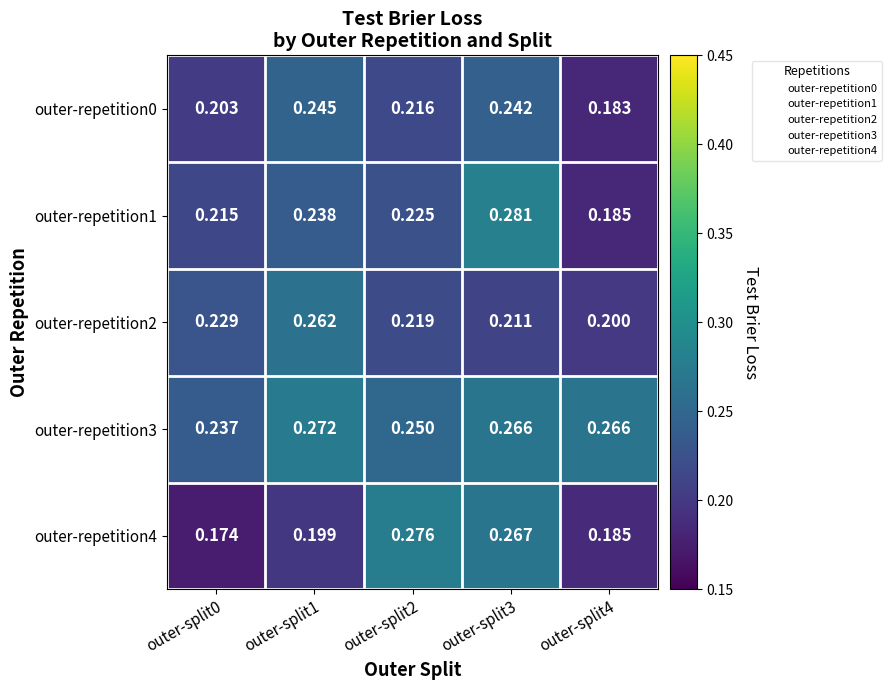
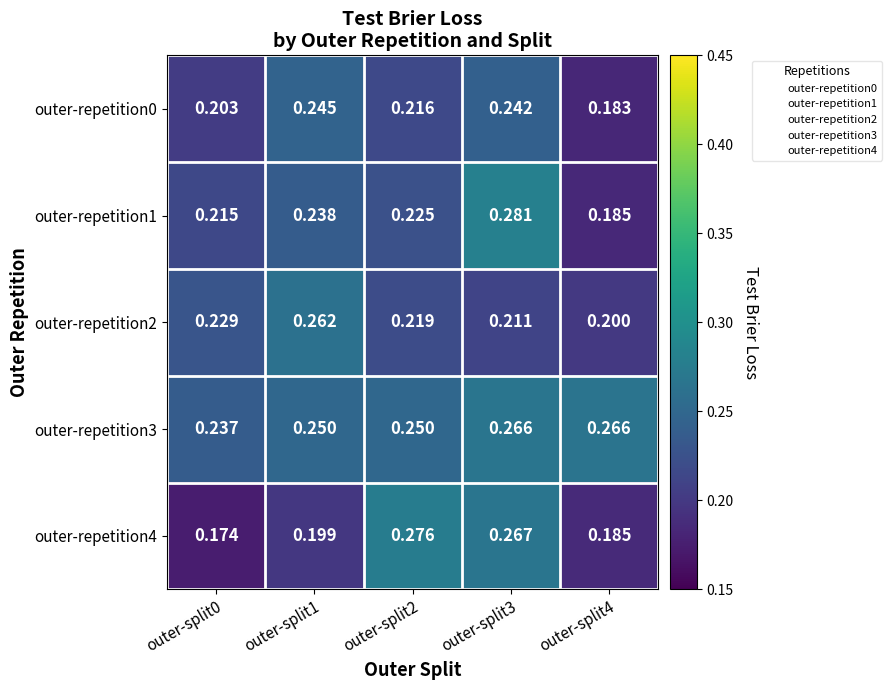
outer-repetition3, outer-split1: 0.272 -> 0.250
